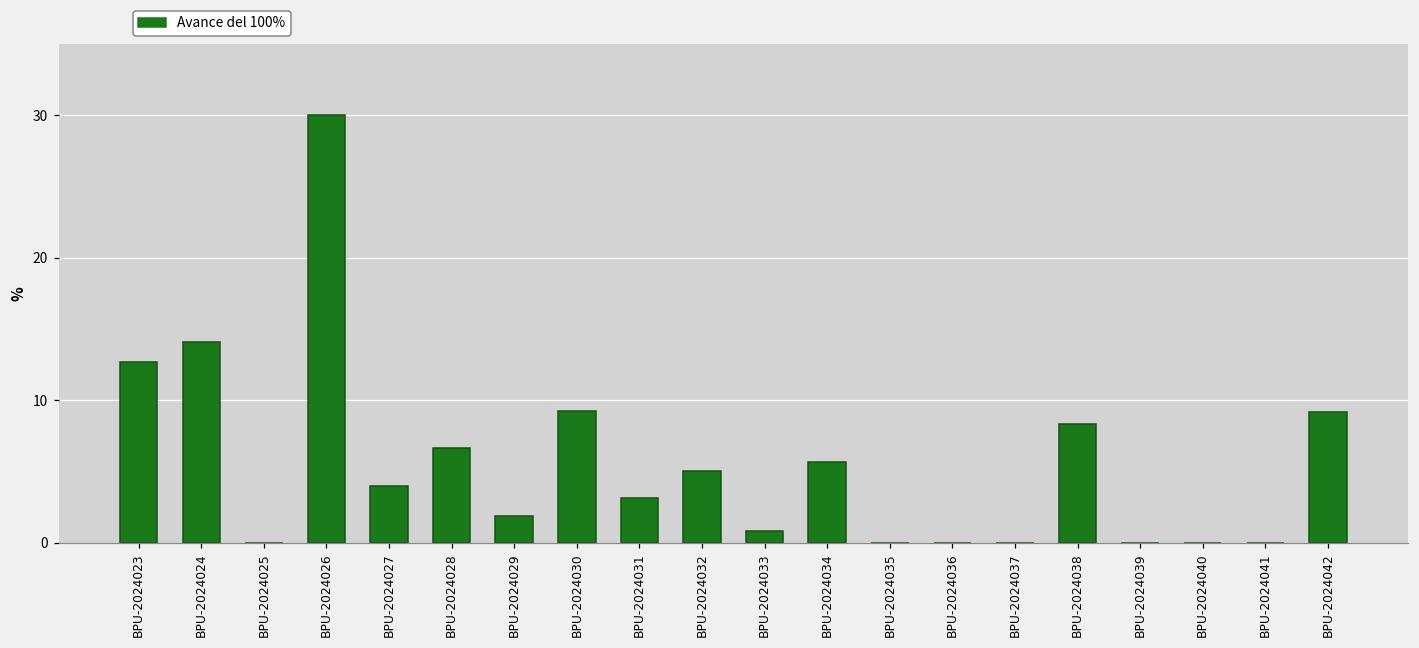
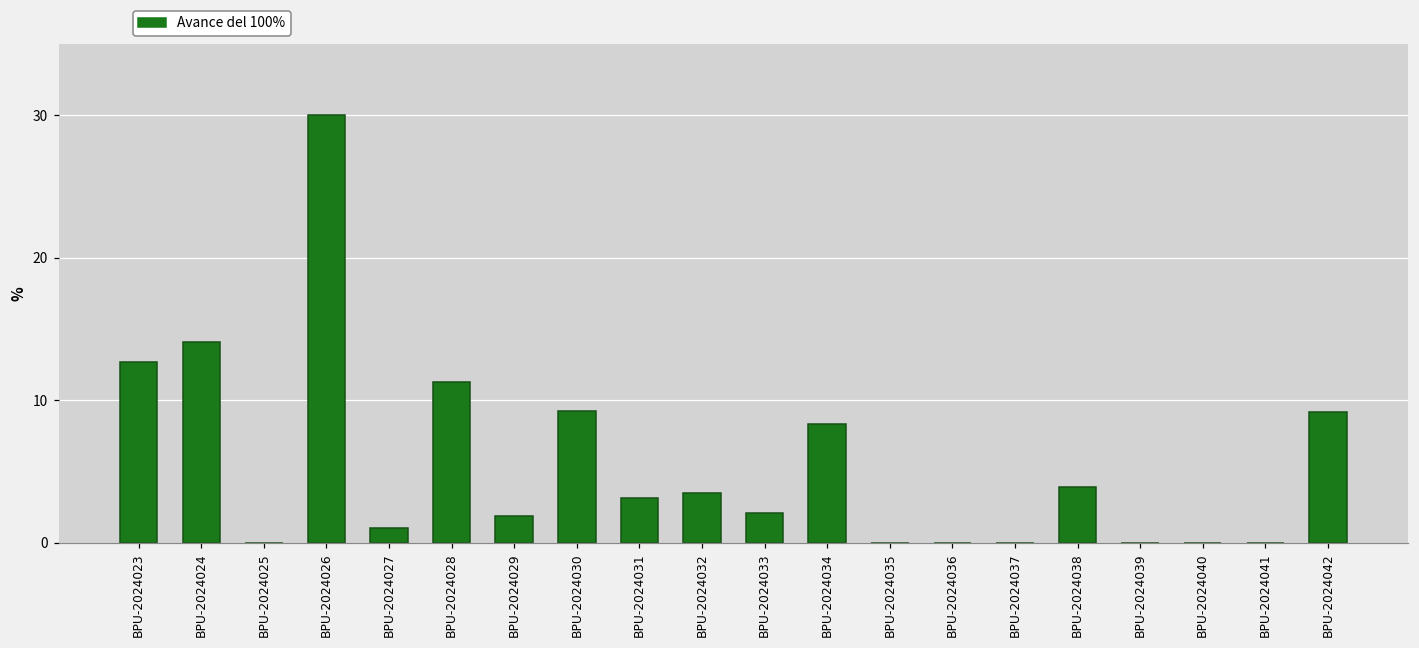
BPU-2024027: 4.0 -> 1.0
BPU-2024028: 6.7 -> 11.2
BPU-2024032: 5.0 -> 3.5
BPU-2024033: 0.8 -> 2.1
BPU-2024034: 5.7 -> 8.3
BPU-2024038: 8.3 -> 3.9
